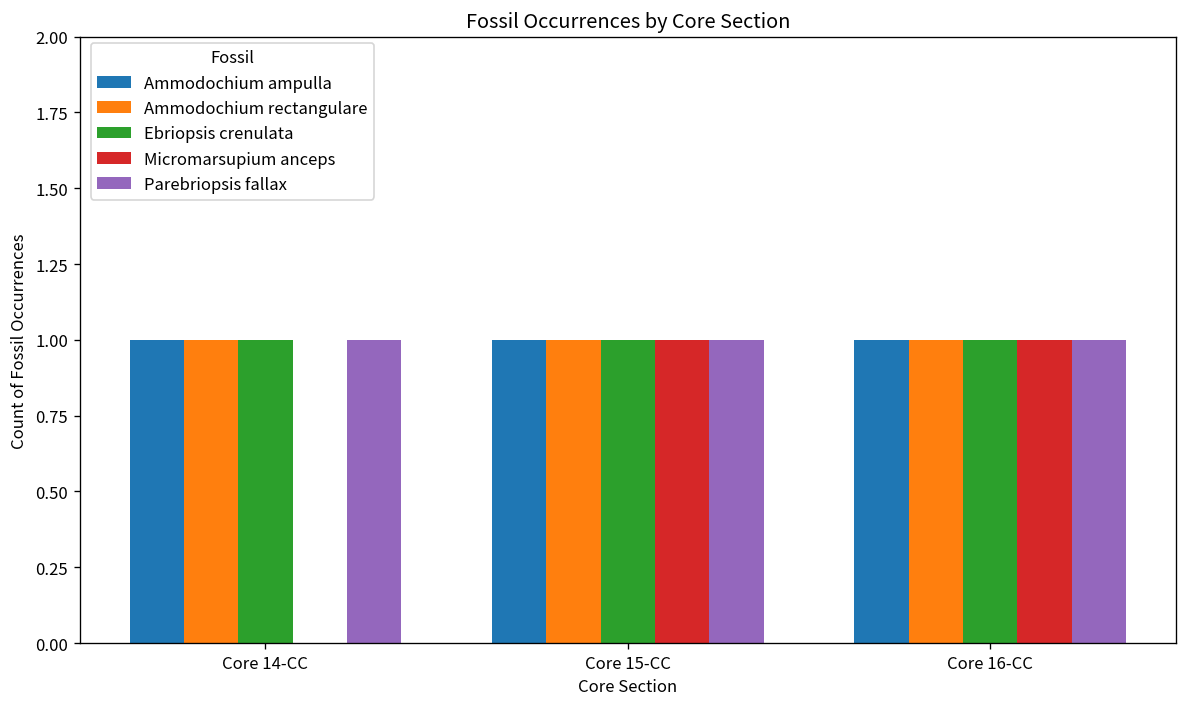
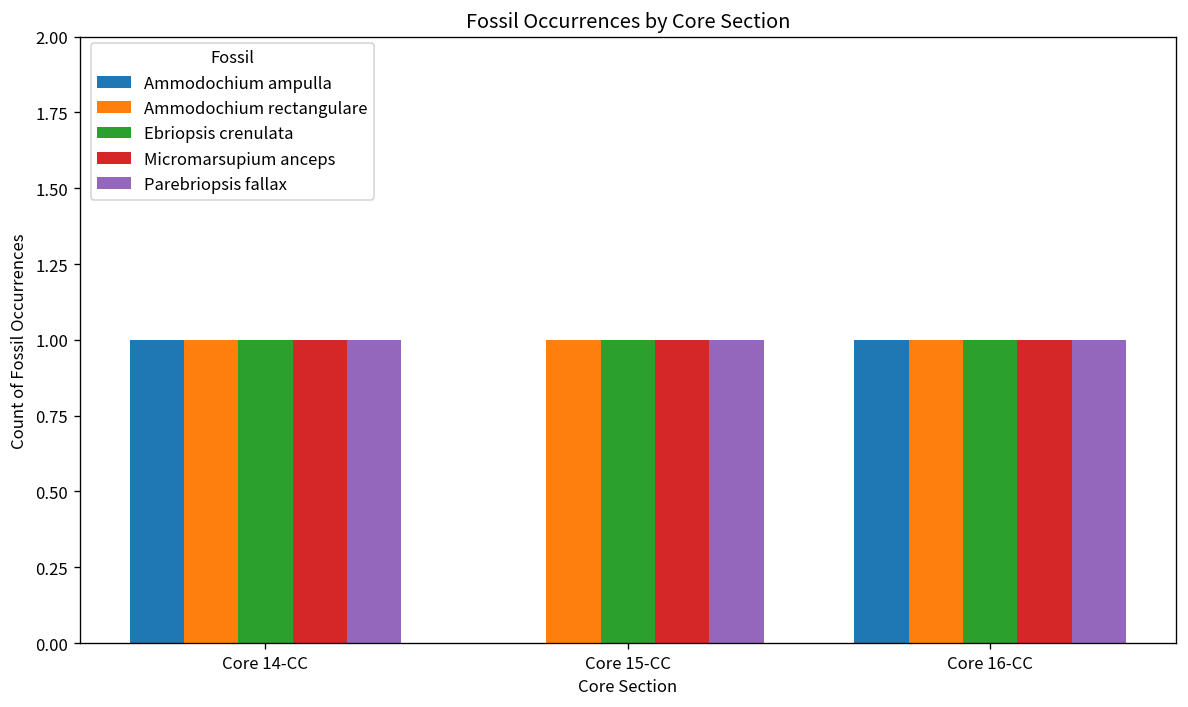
Micromarsupium anceps, Core 14-CC: 0 -> 1
Ammodochium ampulla, Core 15-CC: 1 -> 0
